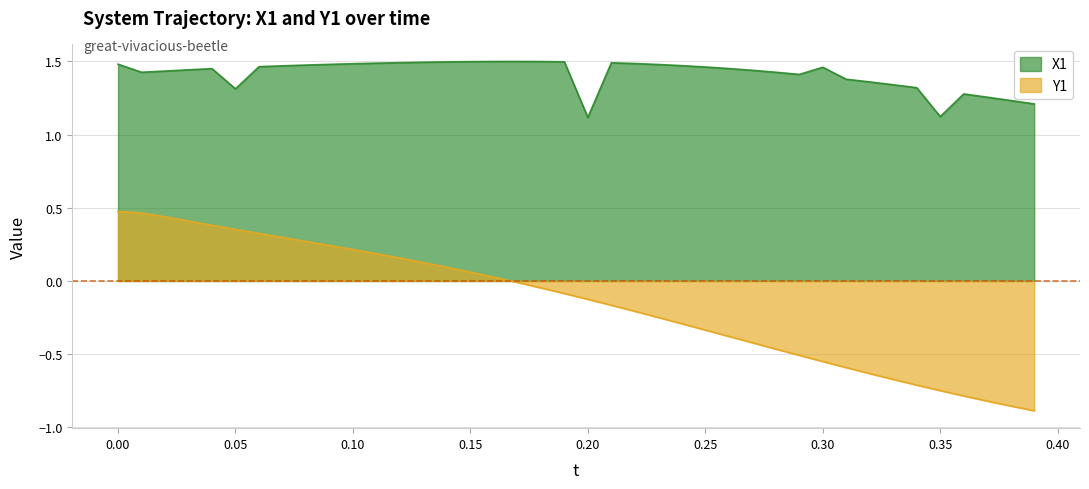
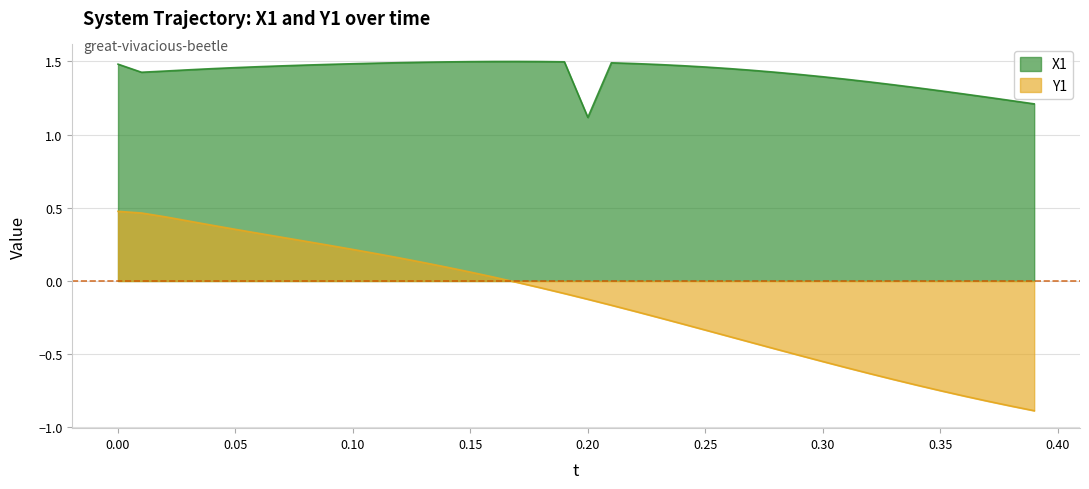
X1, 0.05: 1.31 -> 1.46
X1, 0.30: 1.46 -> 1.40
X1, 0.35: 1.12 -> 1.30
